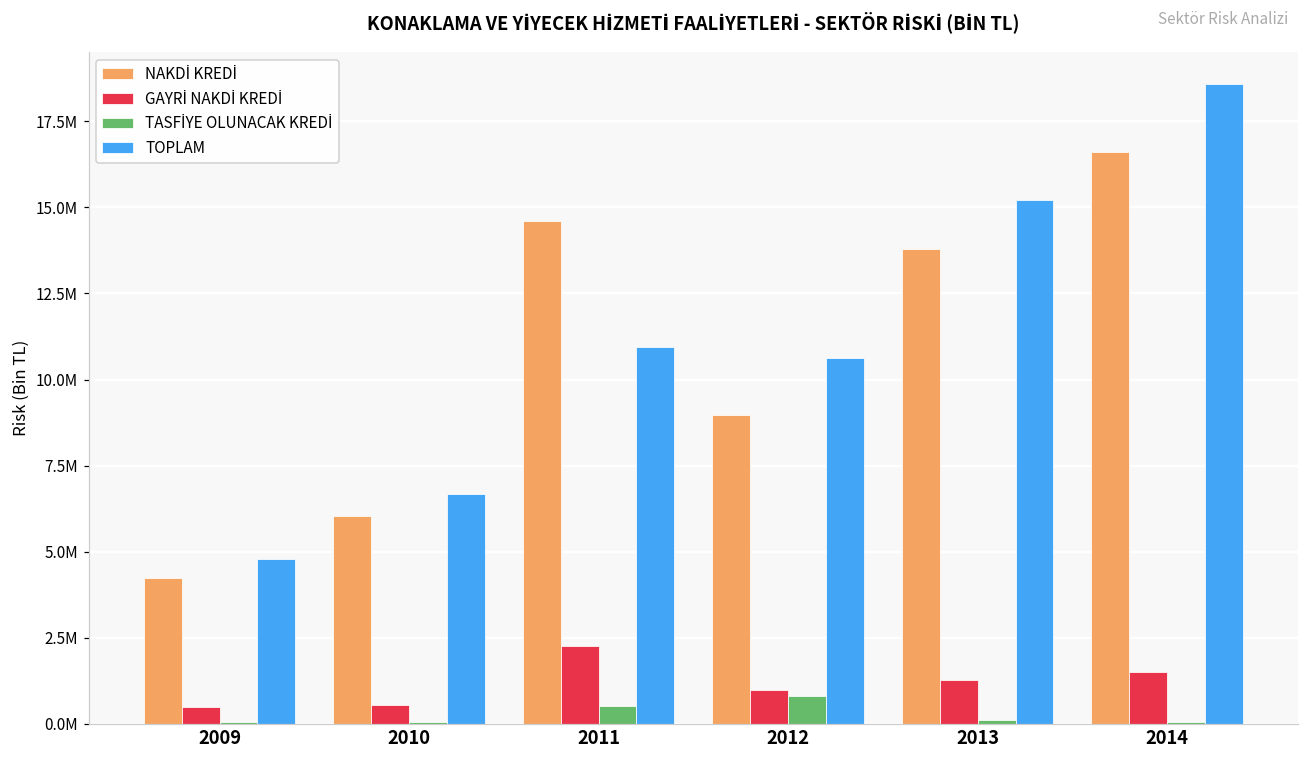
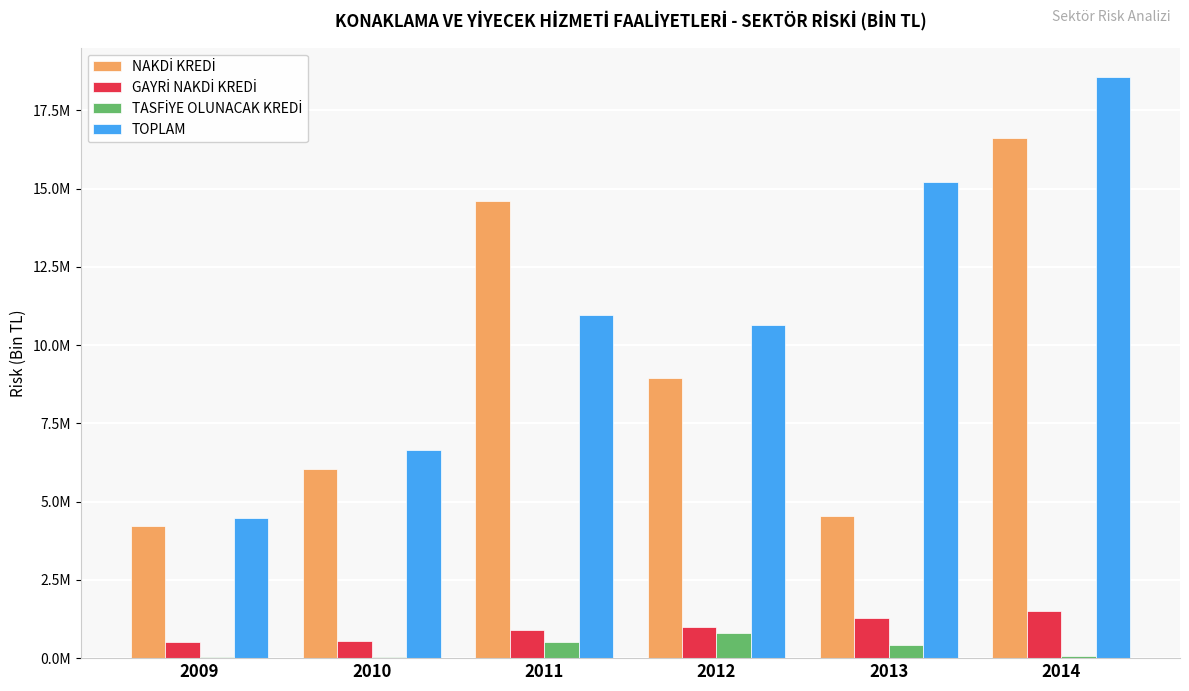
TOPLAM, 2009: 4800000 -> 4500000
GAYRİ NAKDİ KREDİ, 2011: 2300000 -> 900000
NAKDİ KREDİ, 2013: 13800000 -> 4500000
TASFİYE OLUNACAK KREDİ, 2013: 100000 -> 400000
